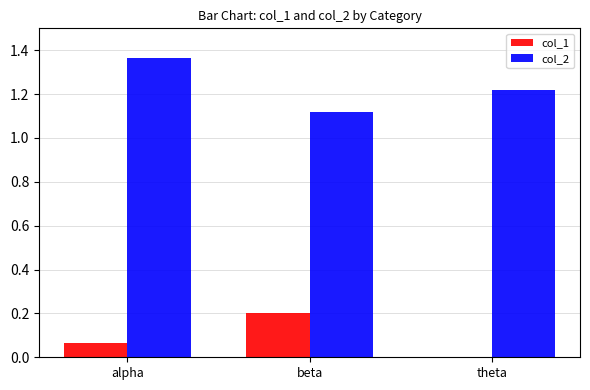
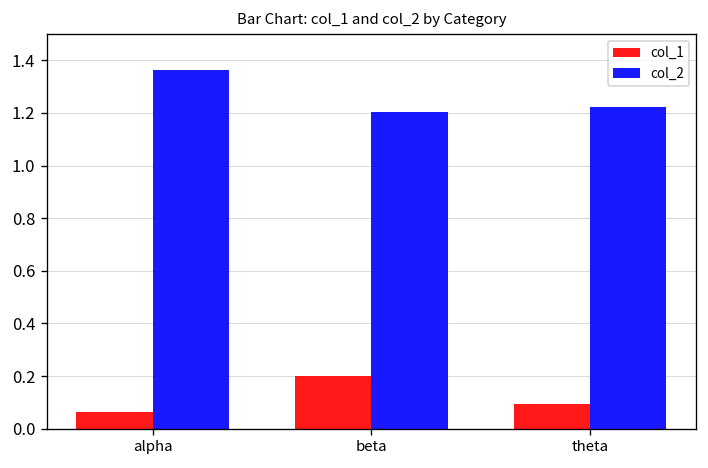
col_2, beta: 1.12 -> 1.21
col_1, theta: 0.00 -> 0.09
